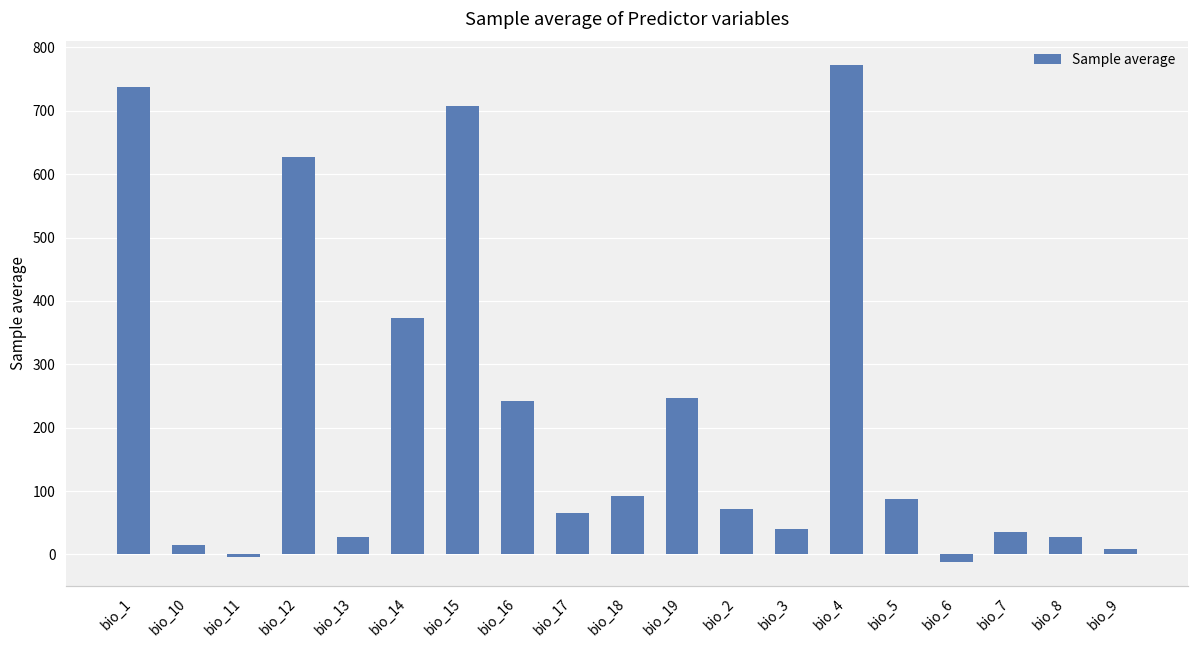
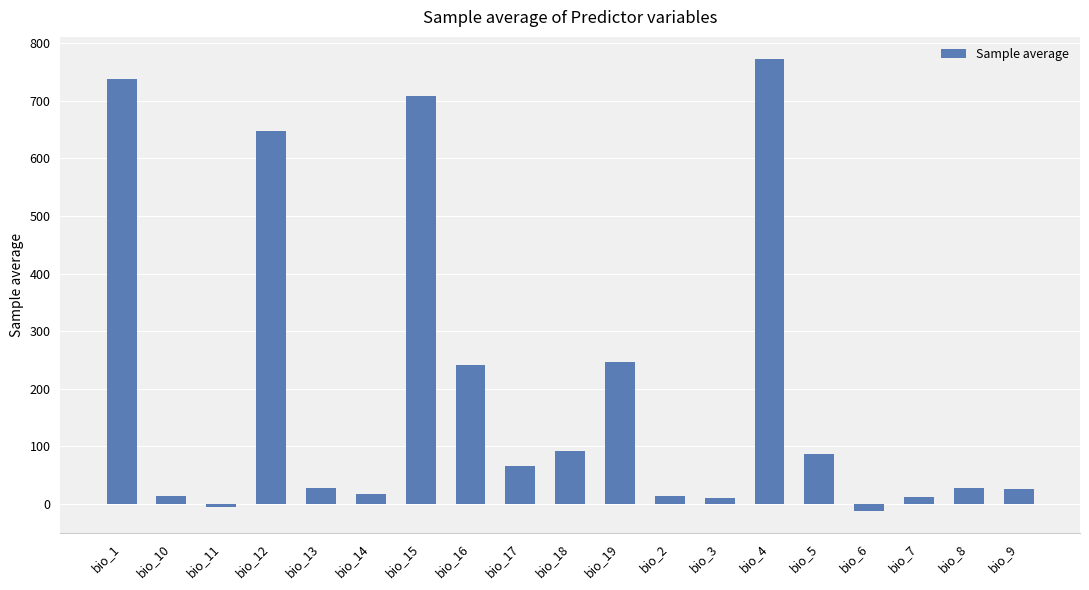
bio_12: 630 -> 650
bio_14: 370 -> 20
bio_2: 70 -> 10
bio_3: 40 -> 10
bio_7: 40 -> 10
bio_9: 10 -> 30
